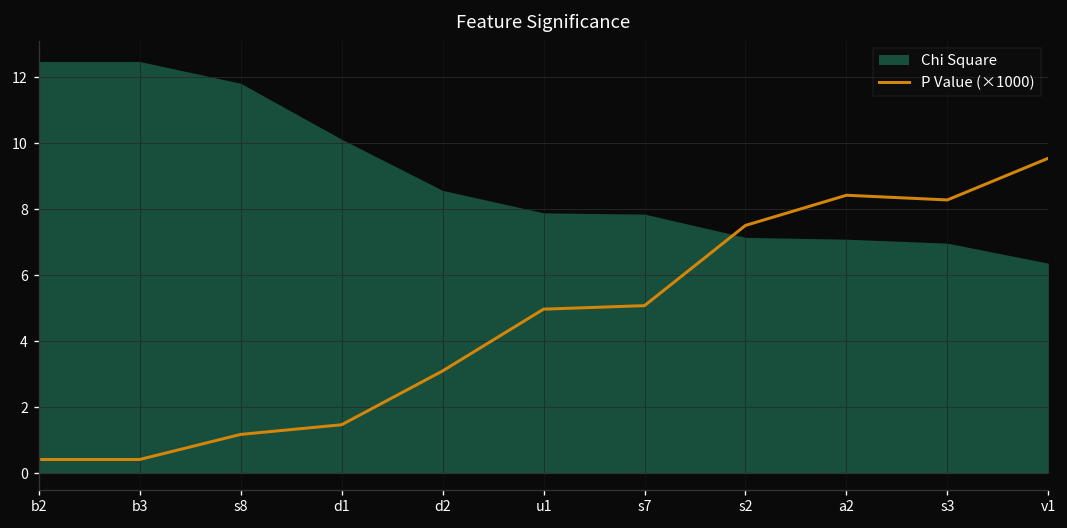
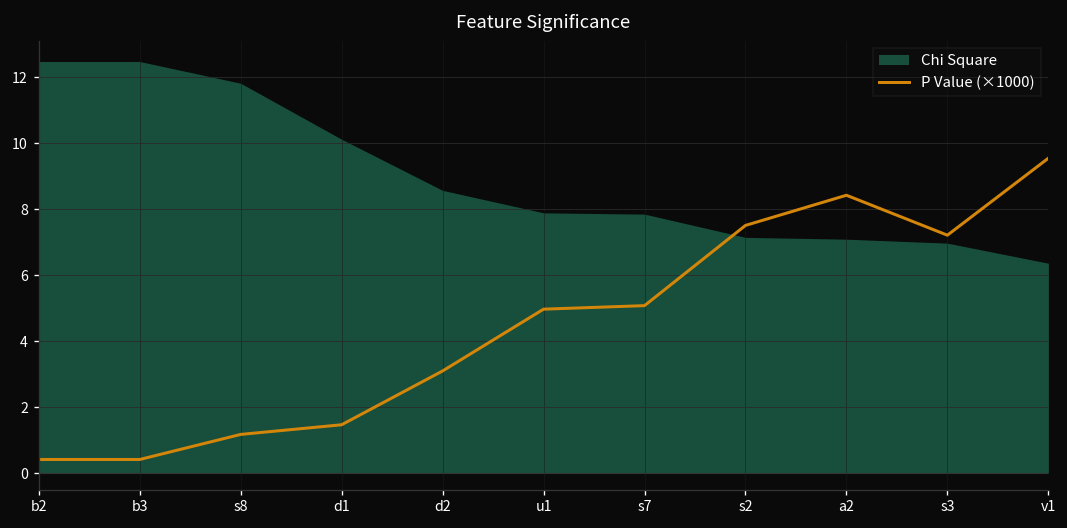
P Value (×1000), s3: 8.3 -> 7.2
